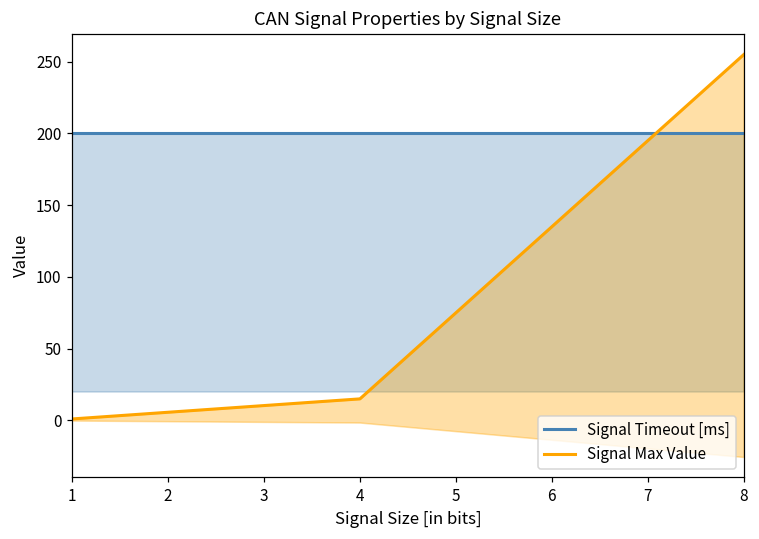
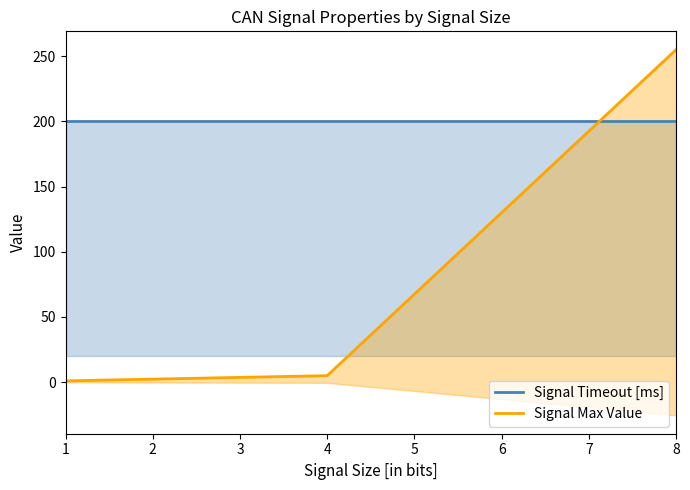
Signal Max Value, 4: 15 -> 5
